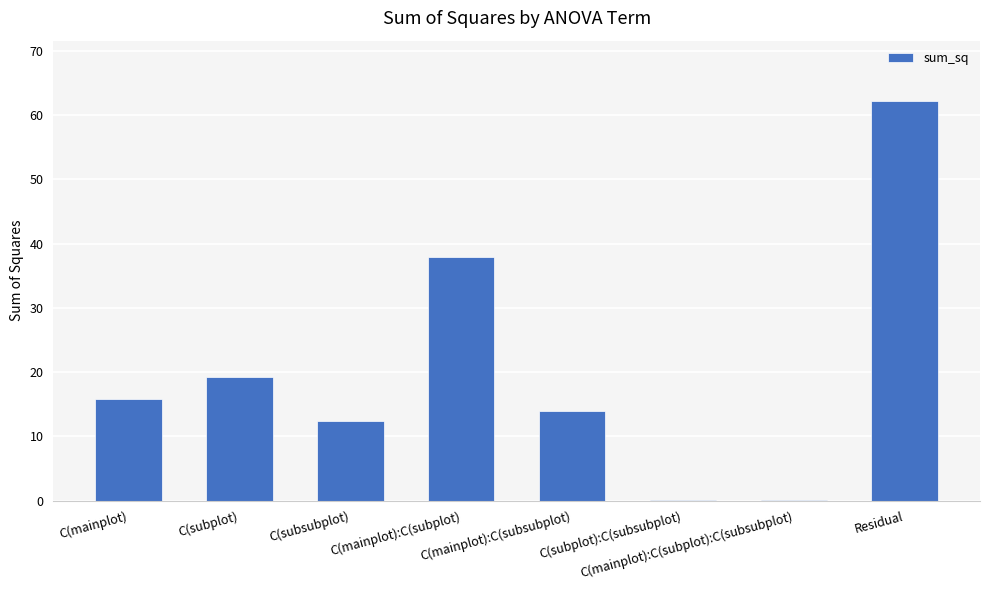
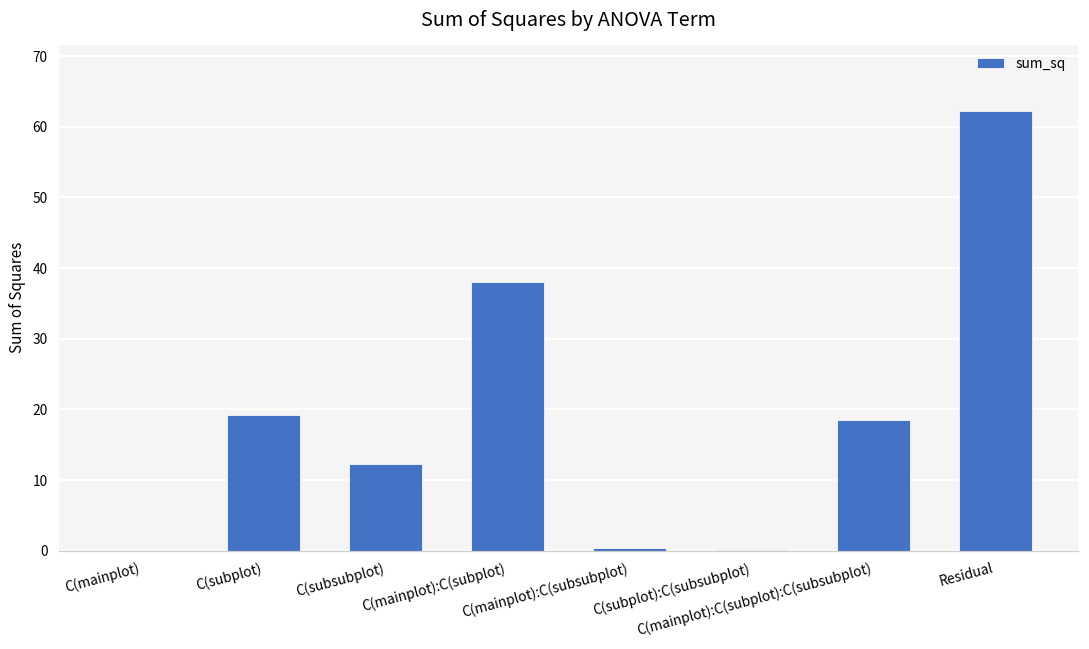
C(mainplot): 16 -> 0
C(mainplot):C(subsubplot): 14 -> 0
C(mainplot):C(subplot):C(subsubplot): 0 -> 19
